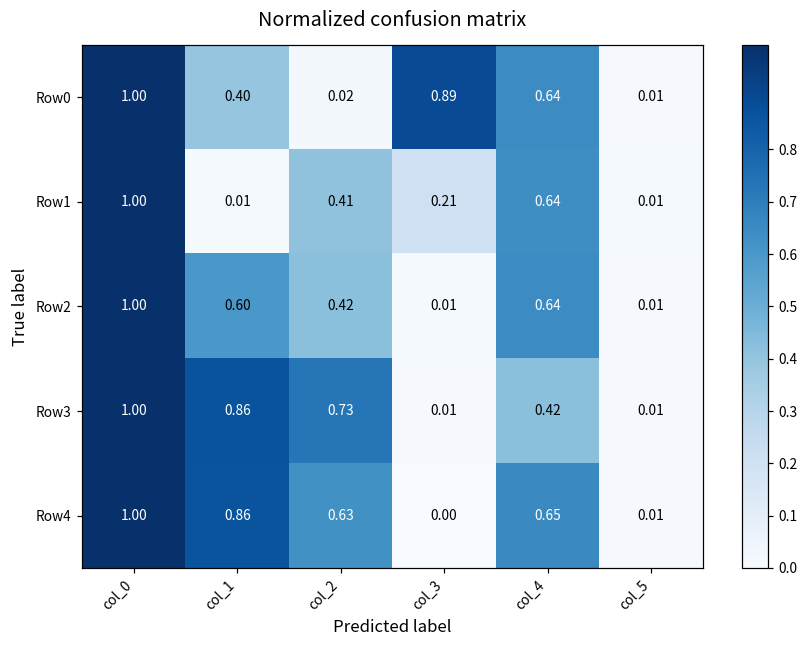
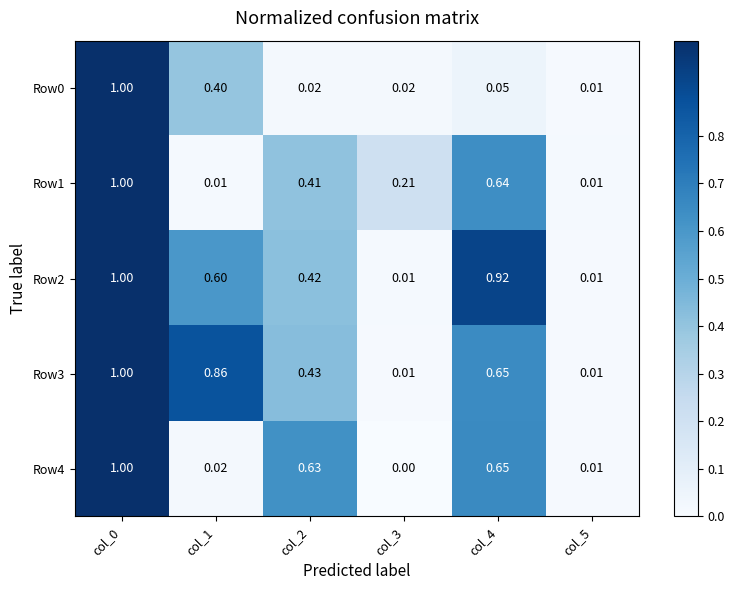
Row0, col_3: 0.89 -> 0.02
Row0, col_4: 0.64 -> 0.05
Row2, col_4: 0.64 -> 0.92
Row3, col_2: 0.73 -> 0.43
Row3, col_4: 0.42 -> 0.65
Row4, col_1: 0.86 -> 0.02
